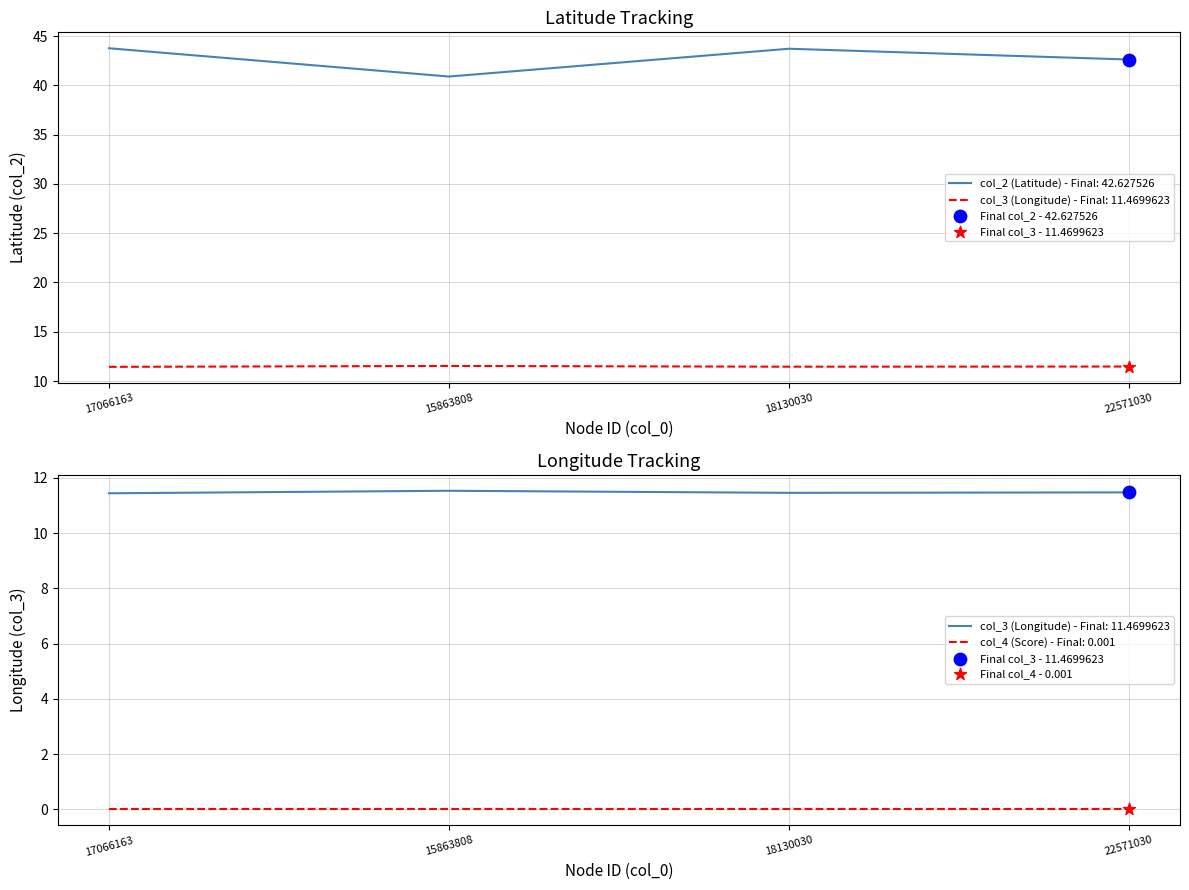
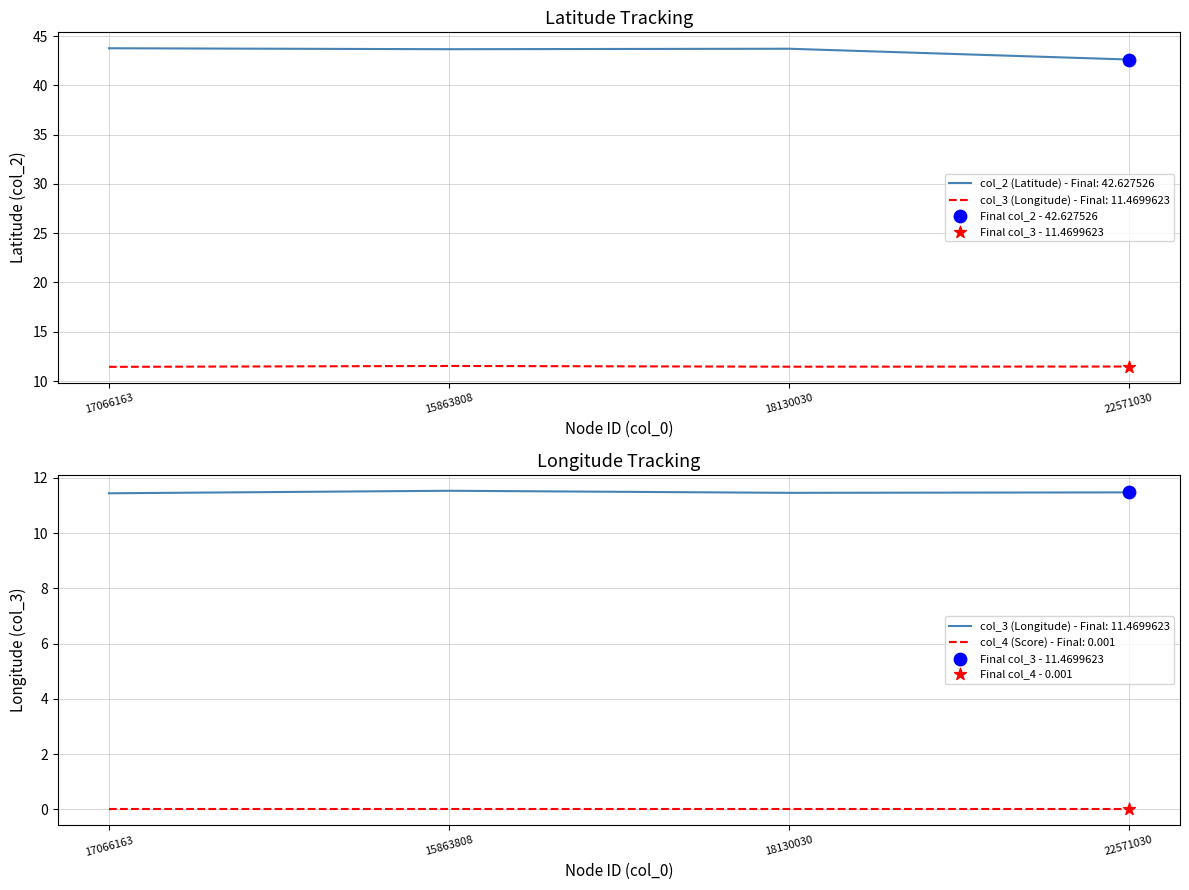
Latitude Tracking, col_2 (Latitude) - Final: 42.627526, 15863808: 41 -> 44
